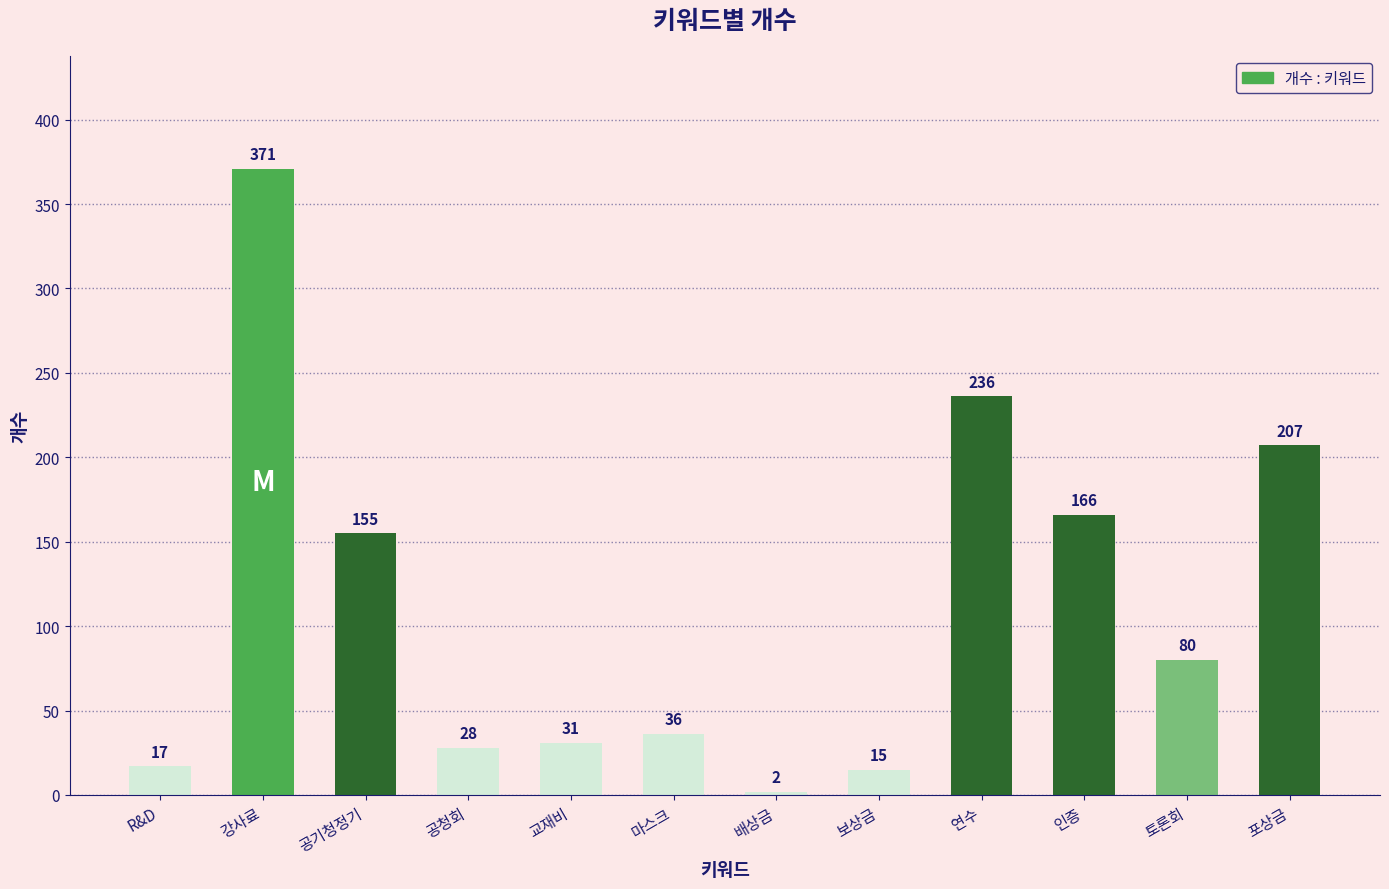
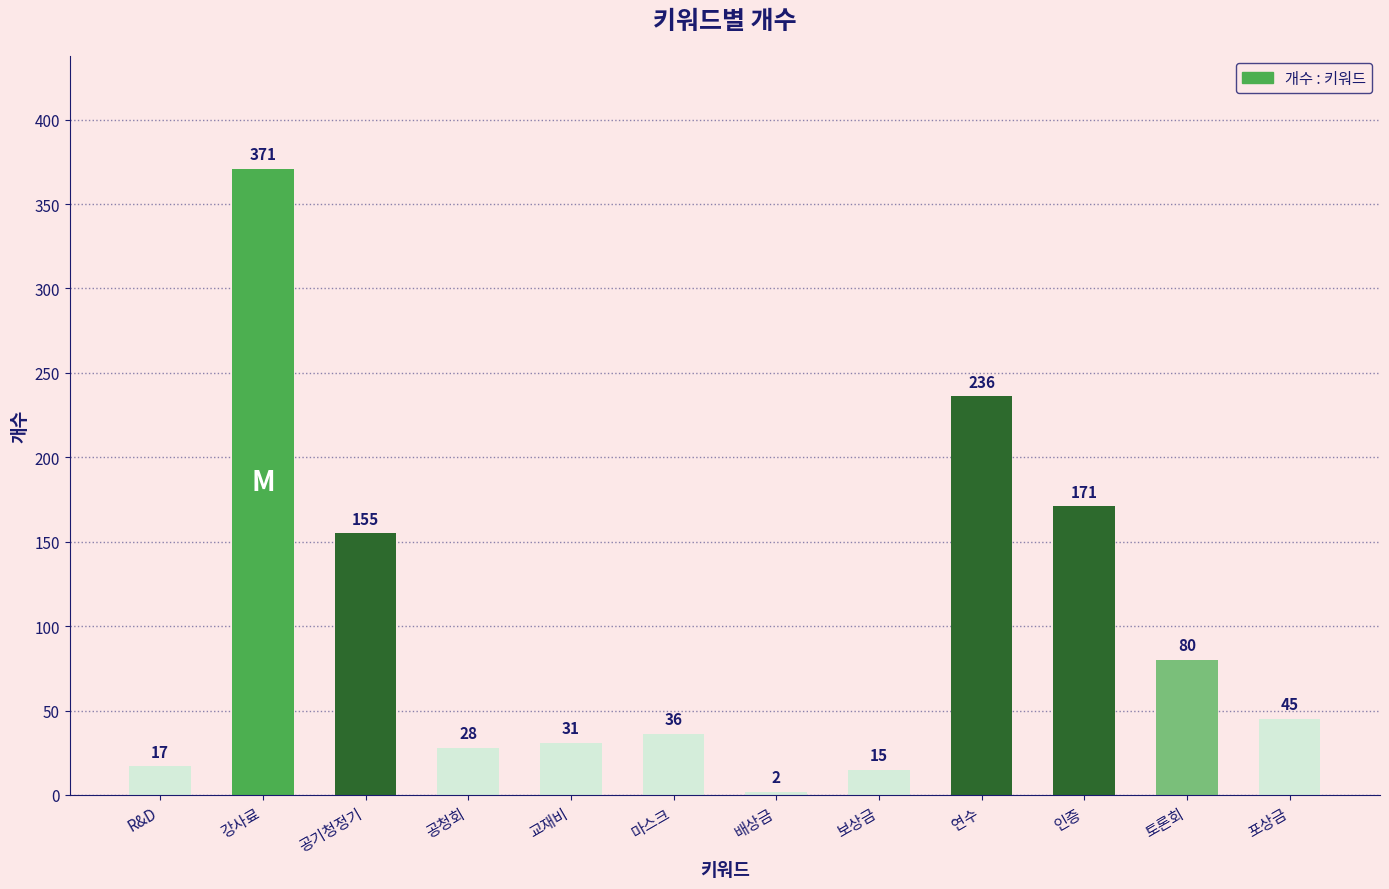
인증: 166 -> 171
포상금: 207 -> 45
